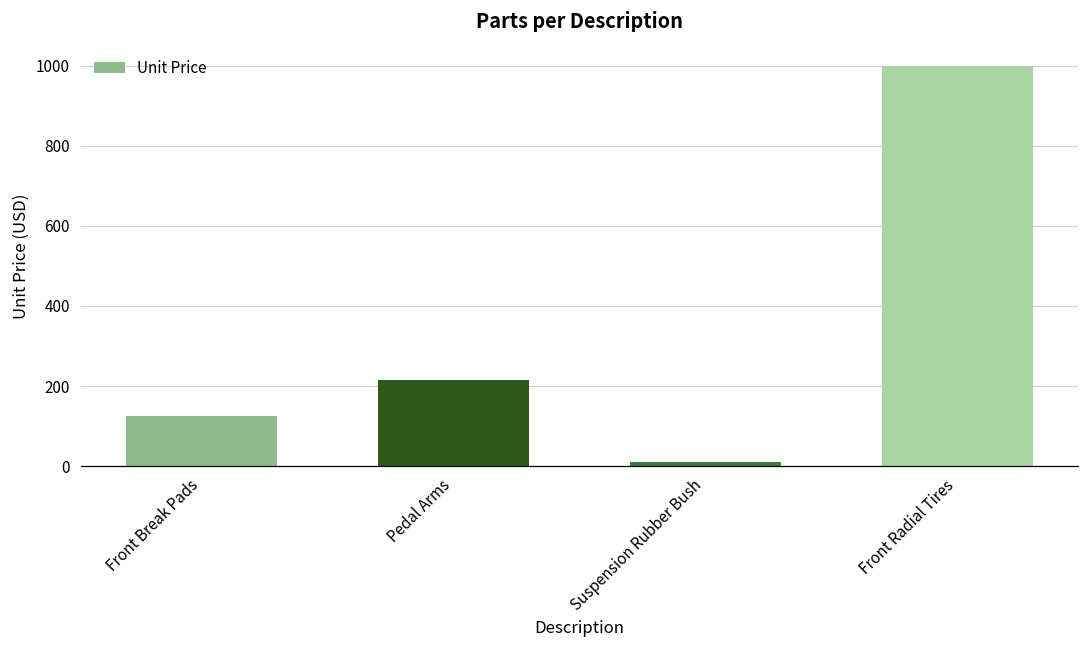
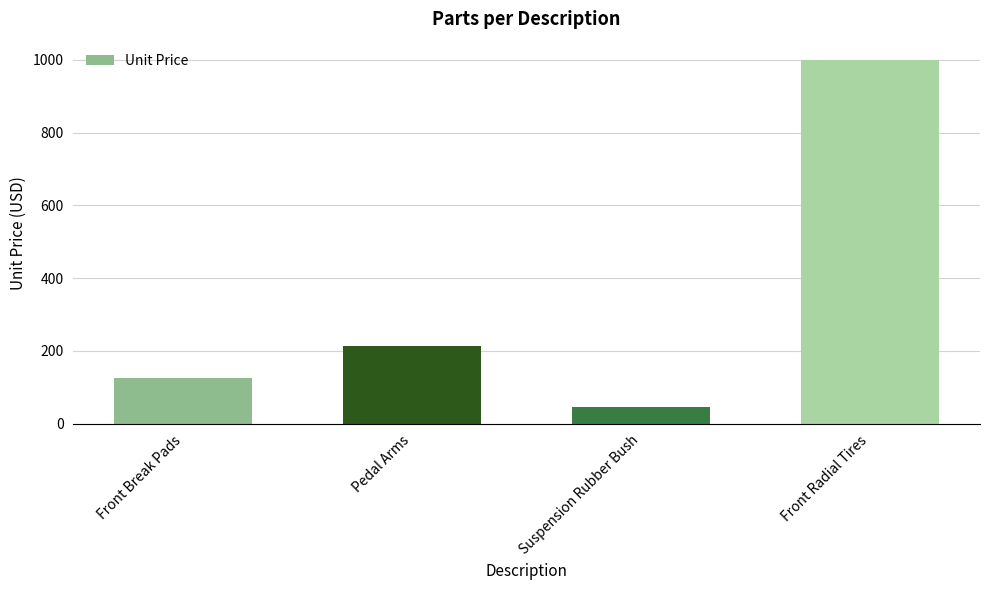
Suspension Rubber Bush: 10 -> 50
